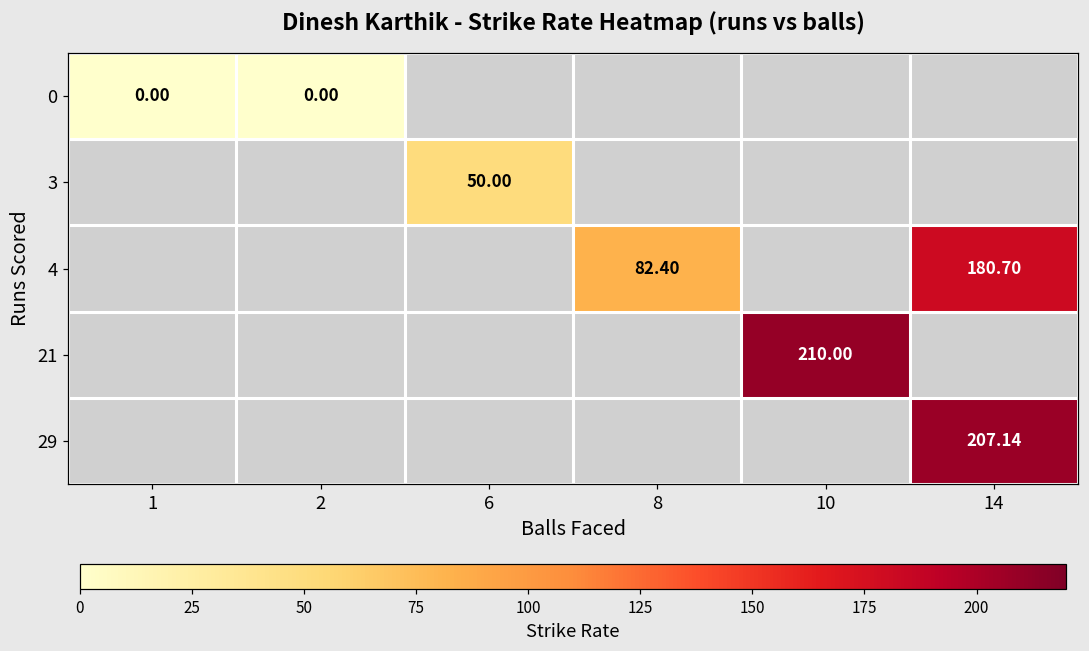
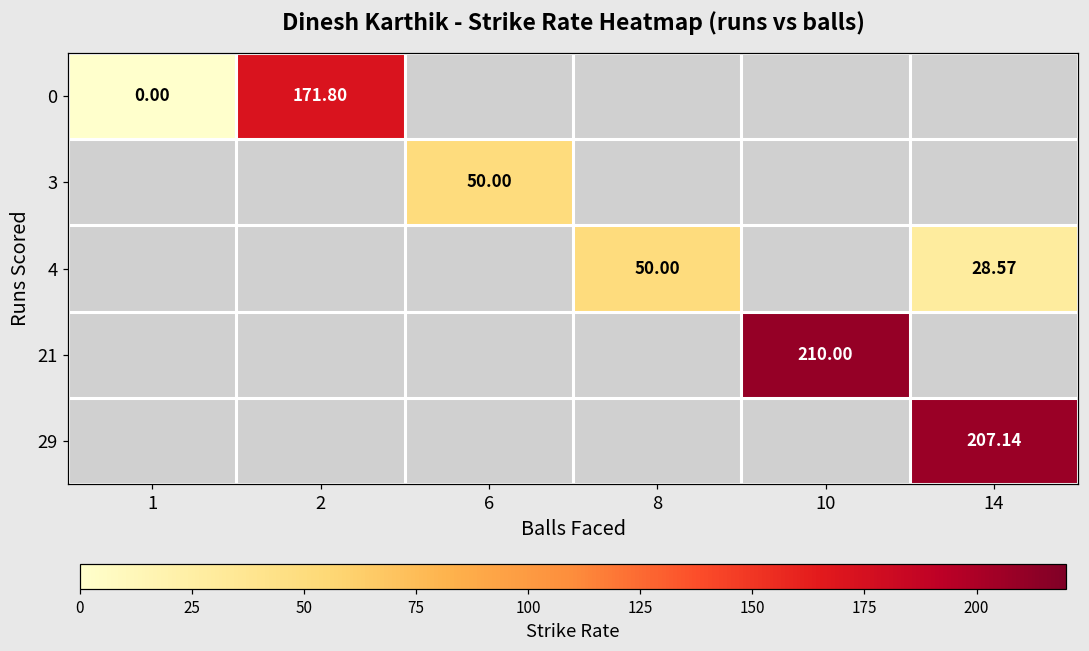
0, 2: 0.00 -> 171.80
4, 8: 82.40 -> 50.00
4, 14: 180.70 -> 28.57
